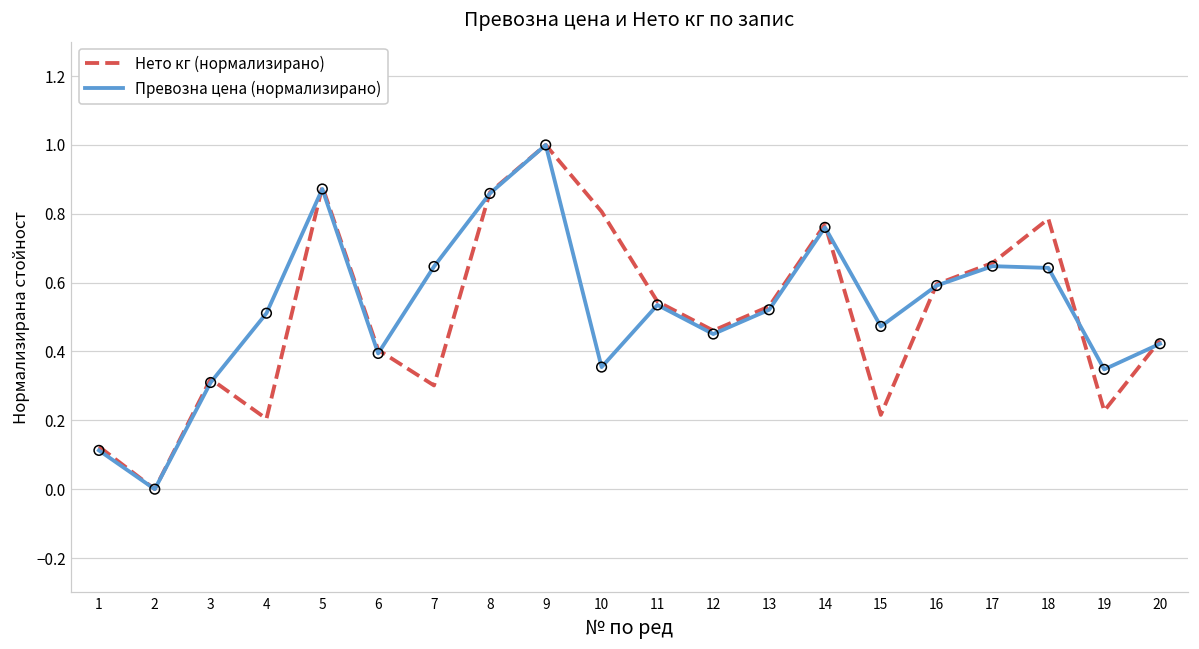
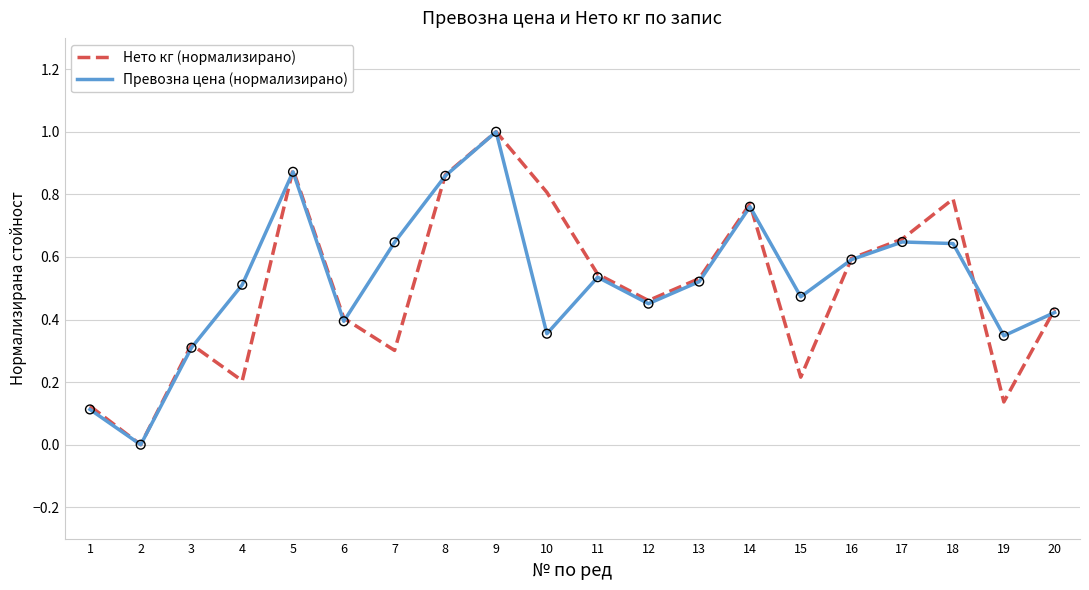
Нето кг (нормализирано), 19: 0.23 -> 0.14
